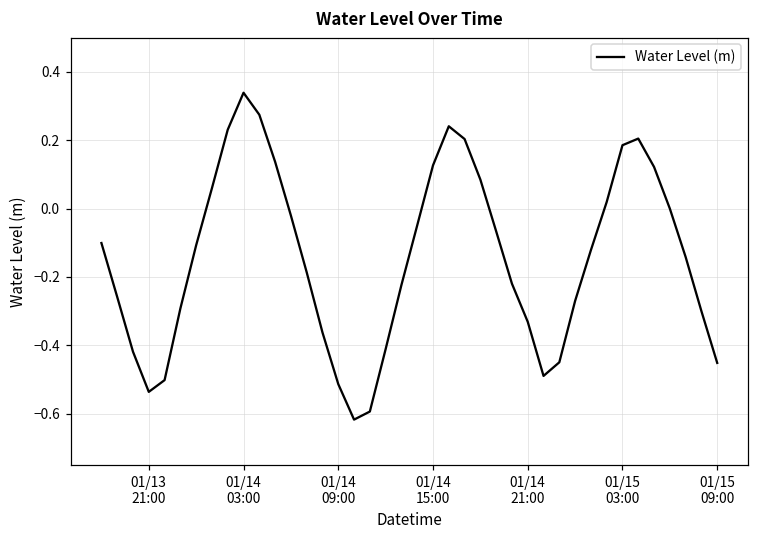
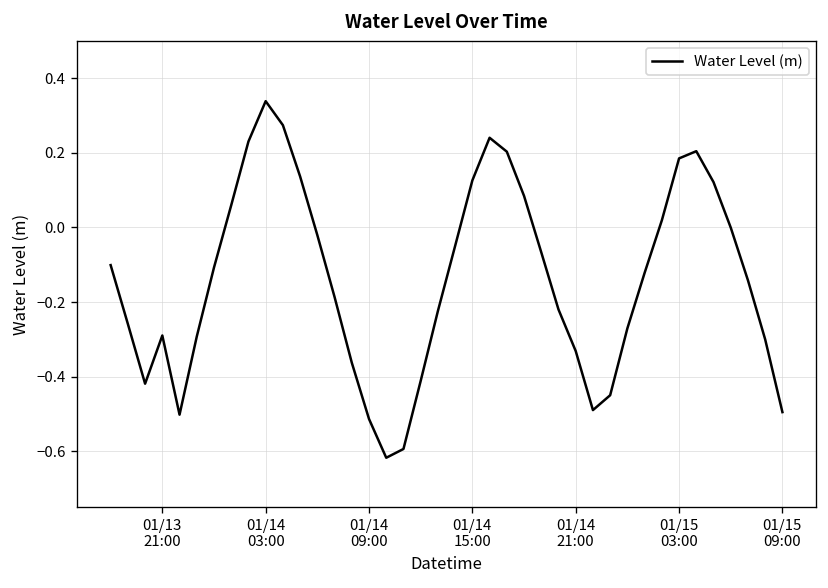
01/13 21:00: -0.54 -> -0.29
01/15 09:00: -0.45 -> -0.49
